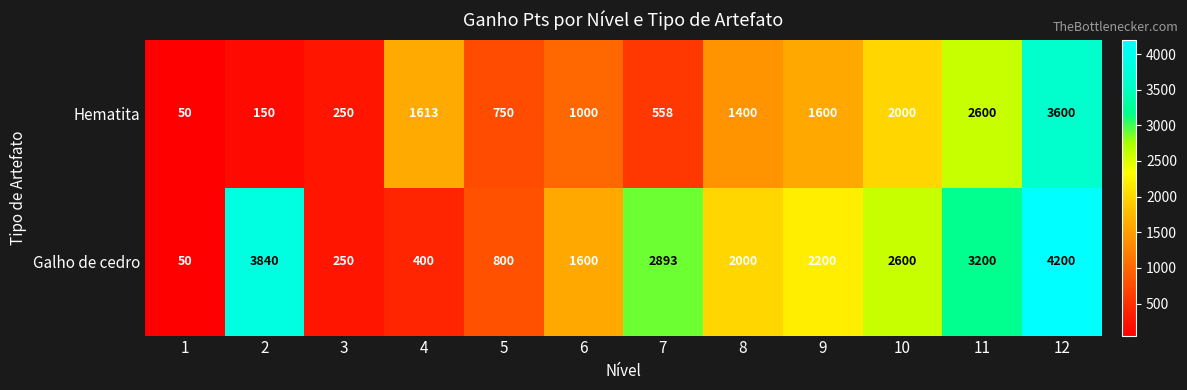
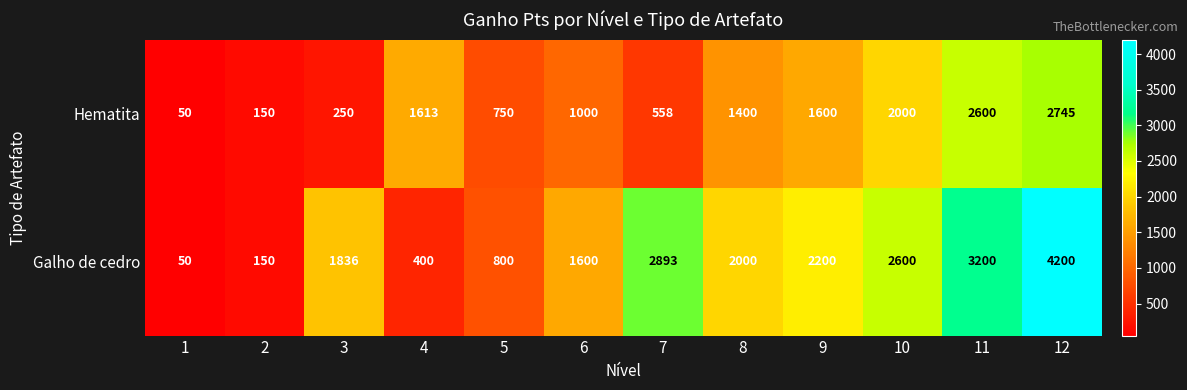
Hematita, 12: 3600 -> 2745
Galho de cedro, 2: 3840 -> 150
Galho de cedro, 3: 250 -> 1836
